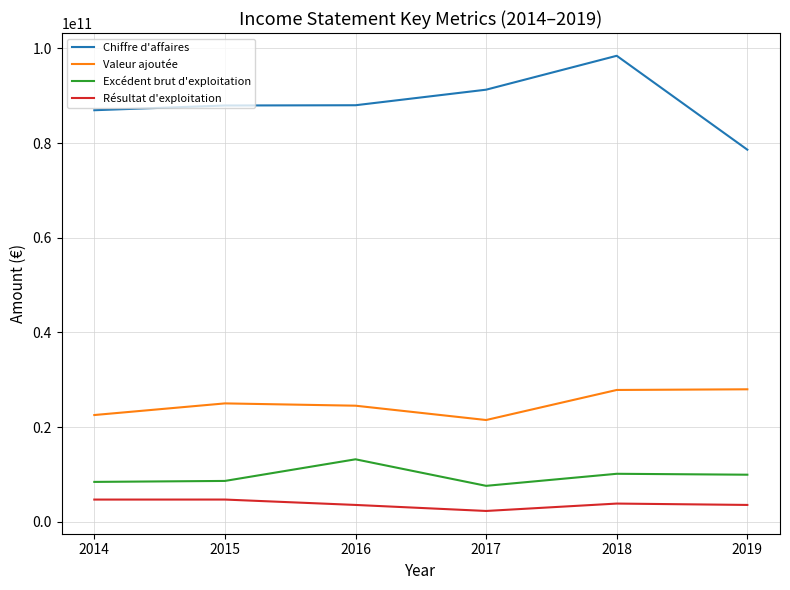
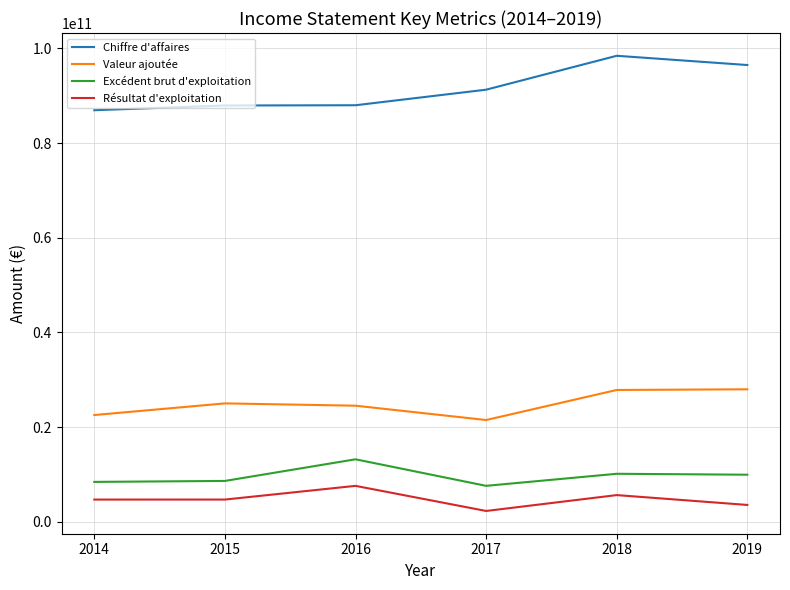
Résultat d'exploitation, 2016: 4000000000 -> 8000000000
Résultat d'exploitation, 2018: 4000000000 -> 6000000000
Chiffre d'affaires, 2019: 79000000000 -> 96000000000
